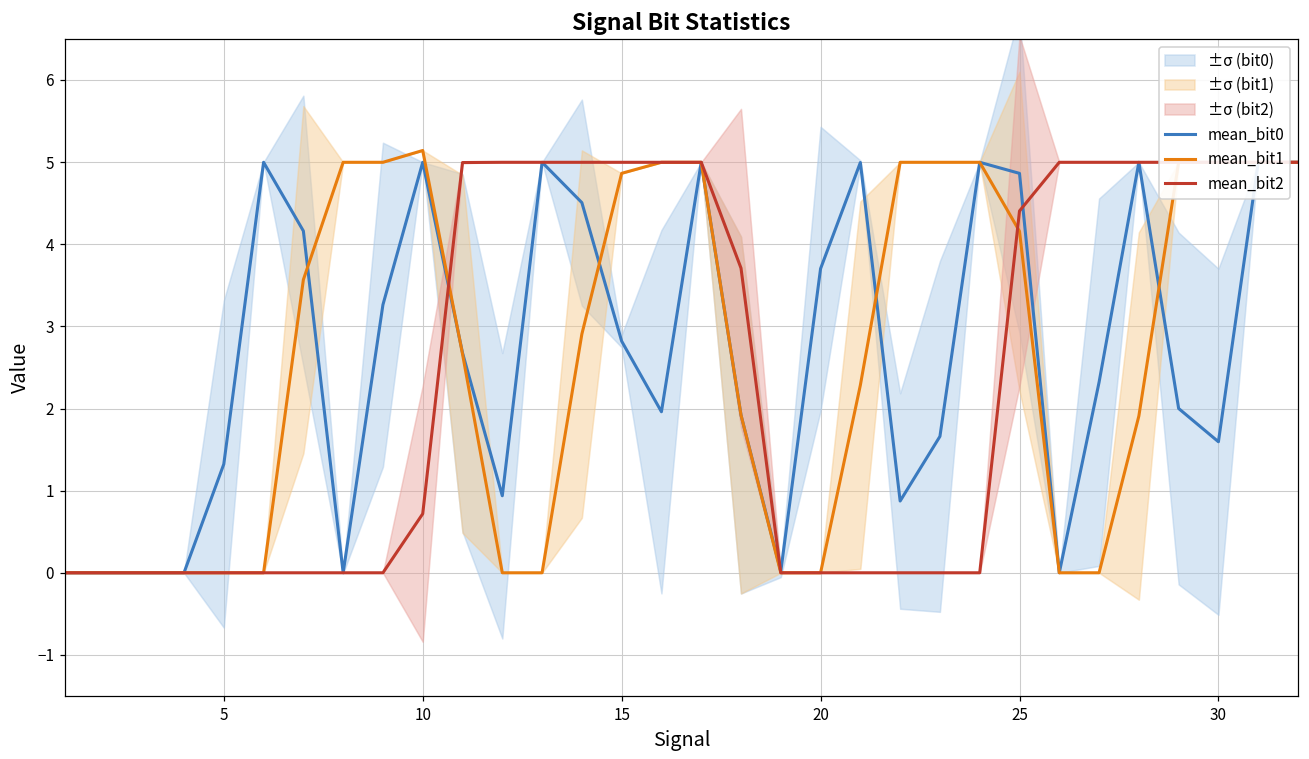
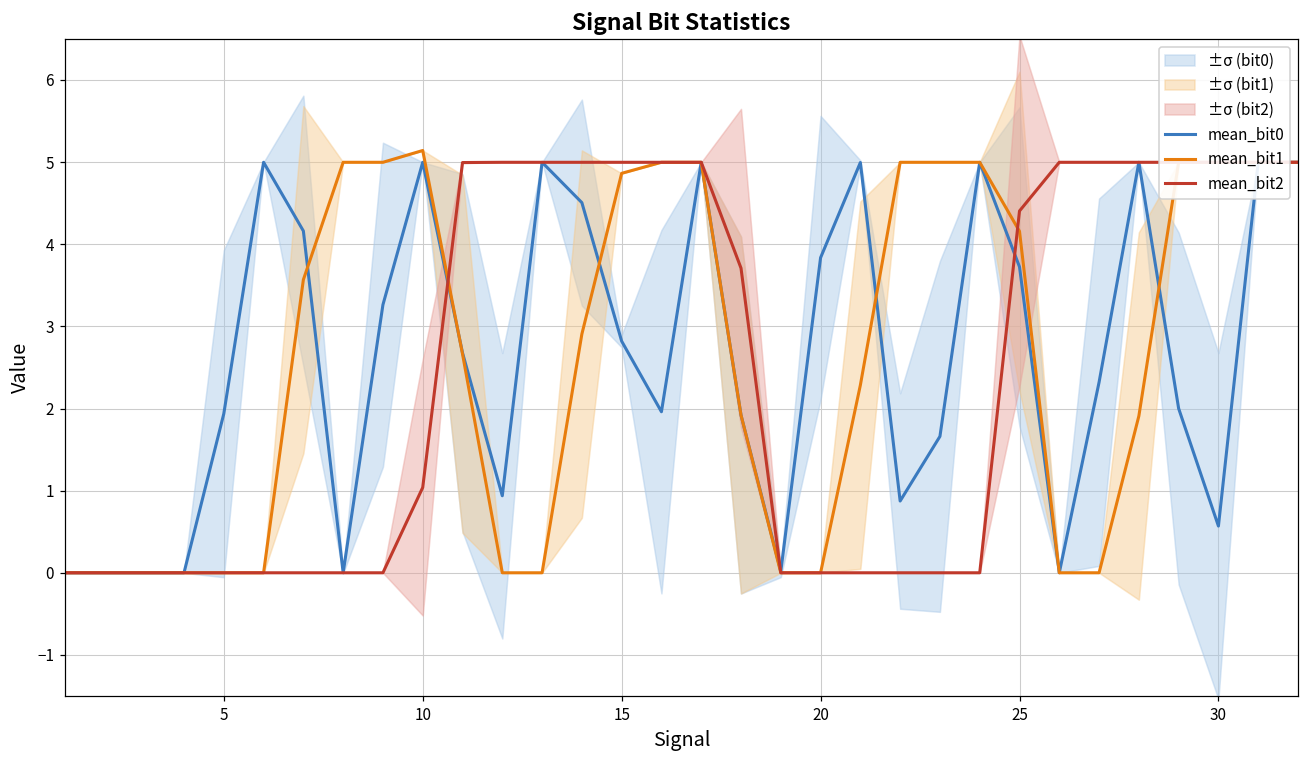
mean_bit0, 5: 1.3 -> 1.9
mean_bit2, 10: 0.7 -> 1.0
mean_bit0, 20: 3.7 -> 3.8
mean_bit0, 25: 4.9 -> 3.7
mean_bit0, 30: 1.6 -> 0.6
